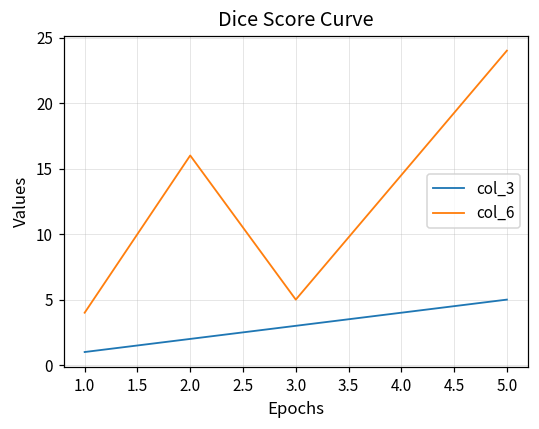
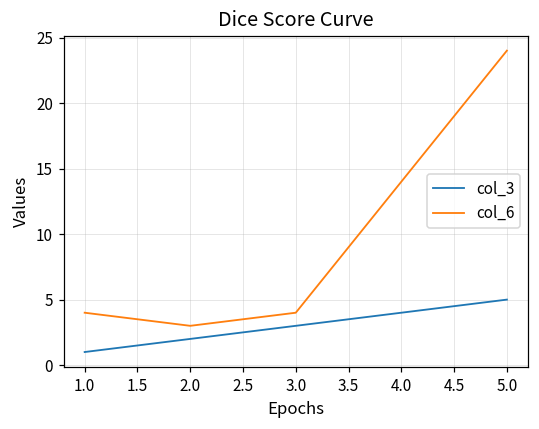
col_6, 2.0: 16 -> 3
col_6, 3.0: 5 -> 4
